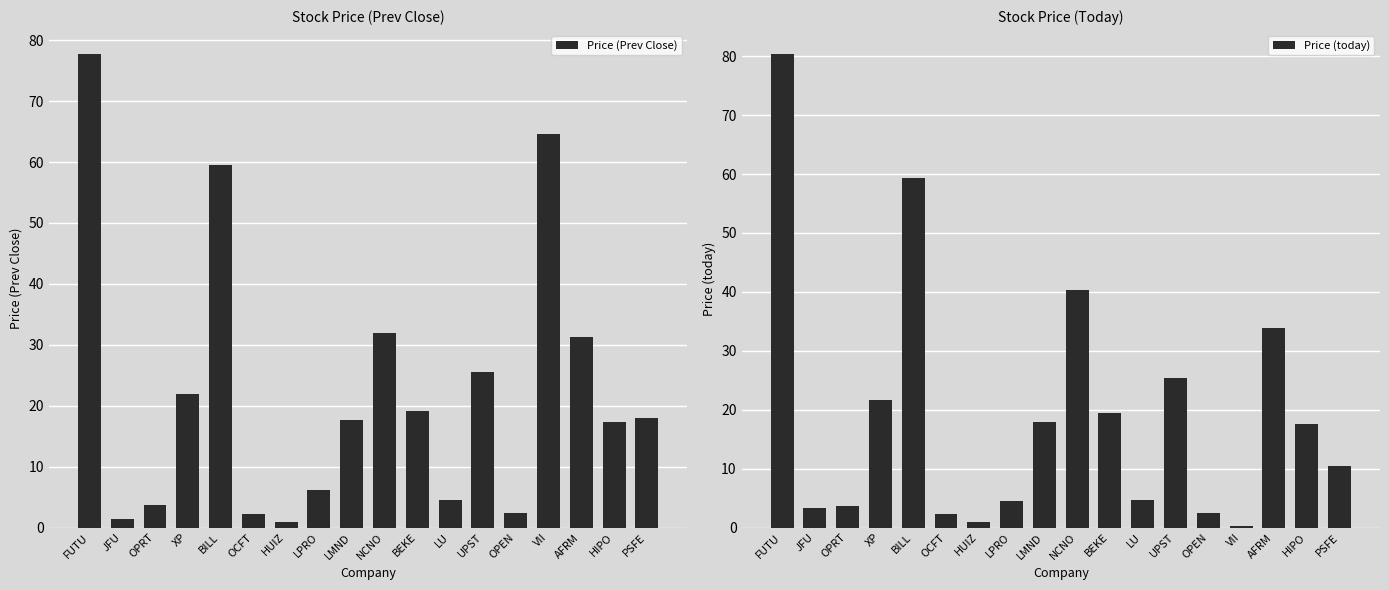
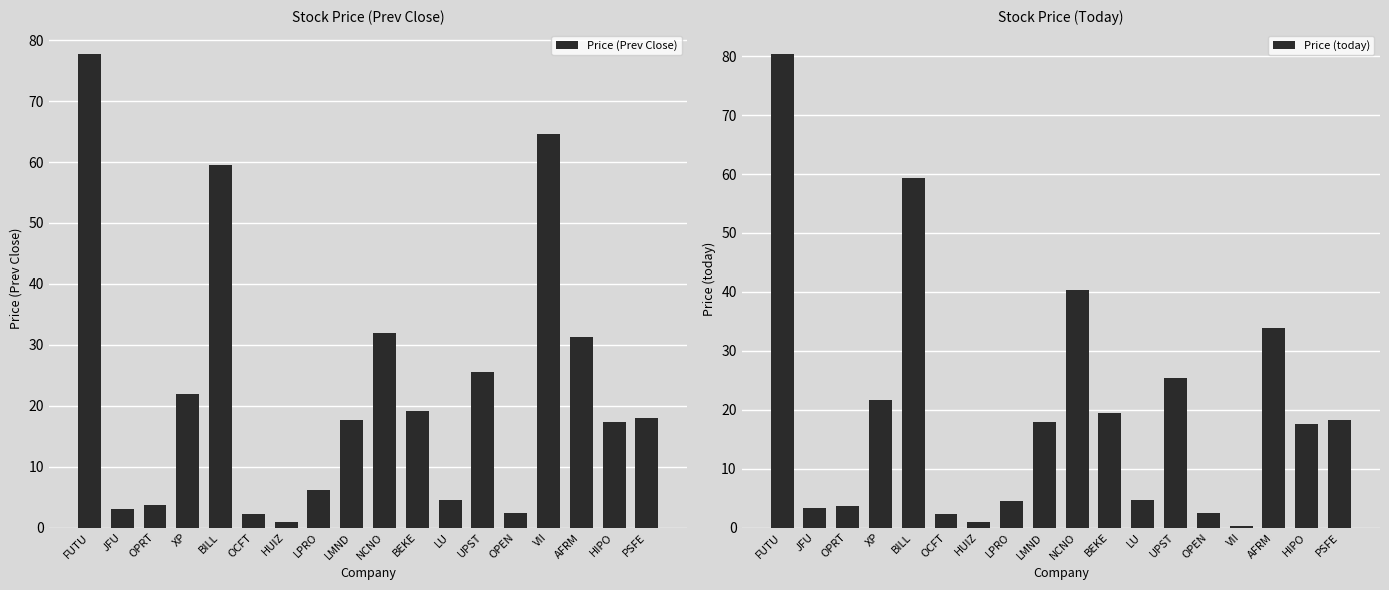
Stock Price (Prev Close), JFU: 1 -> 3
Stock Price (Today), PSFE: 10 -> 18
